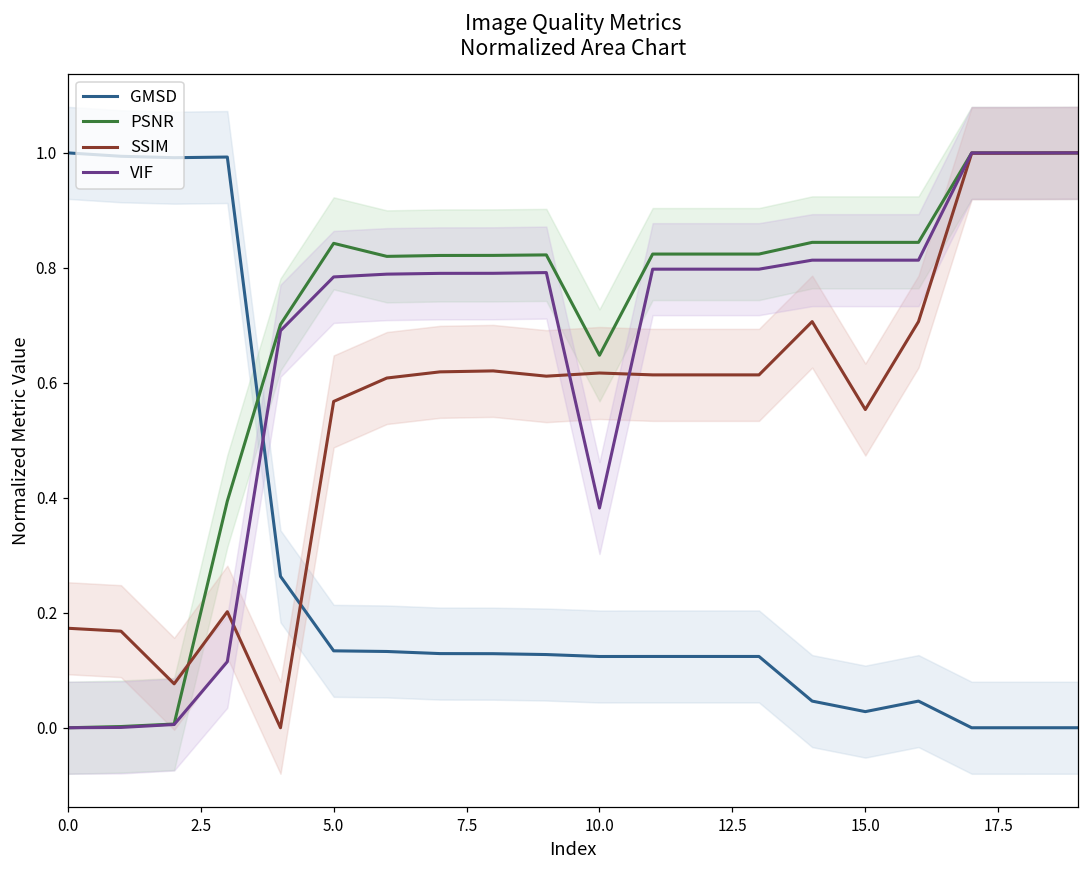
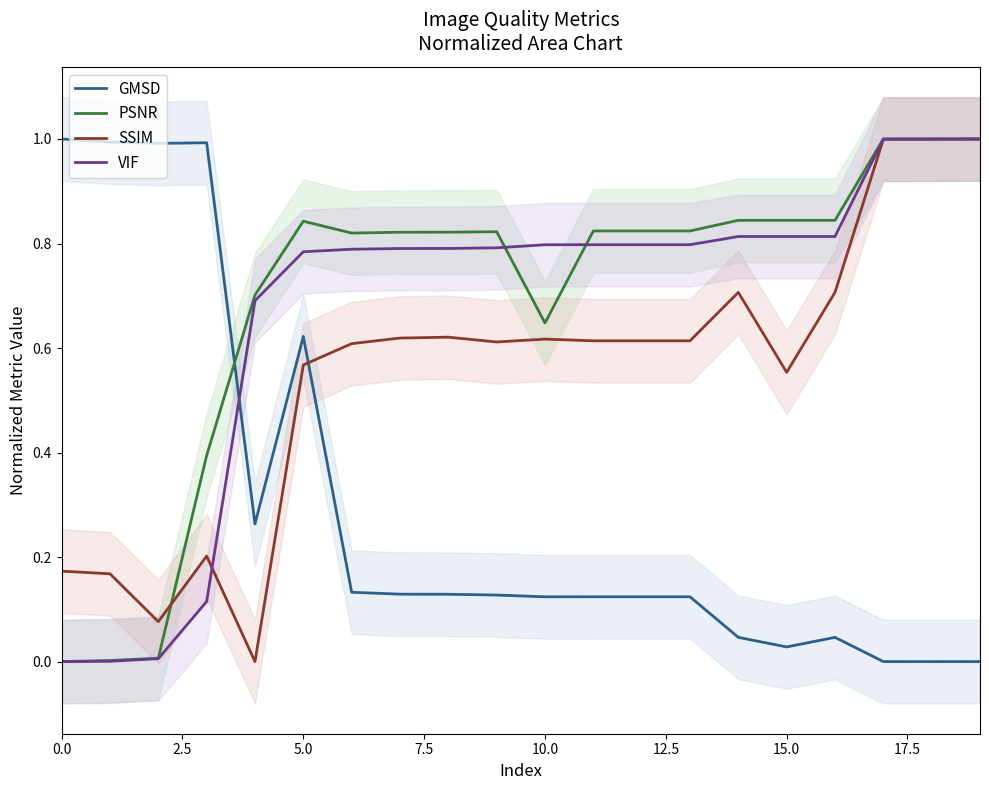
GMSD, 5.0: 0.13 -> 0.62
VIF, 10.0: 0.38 -> 0.80
